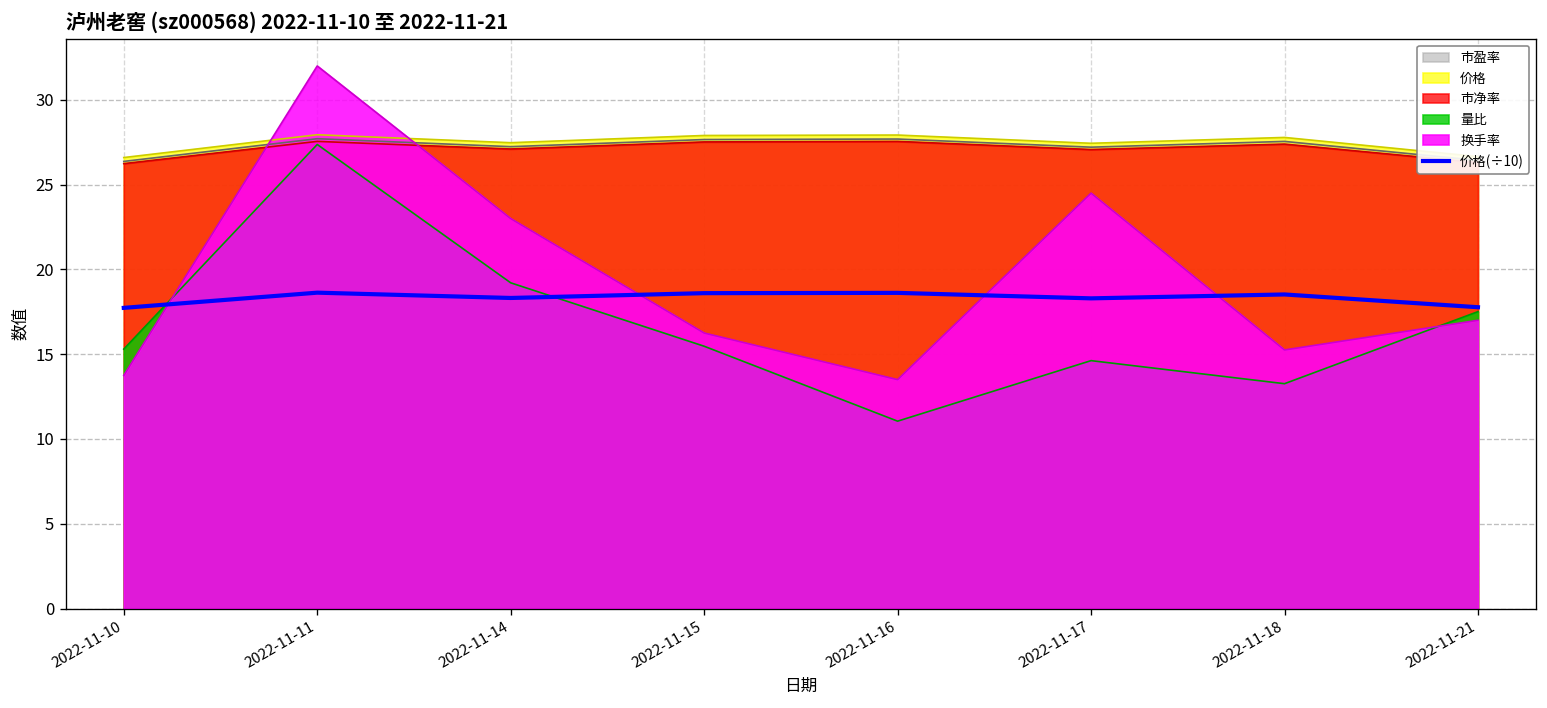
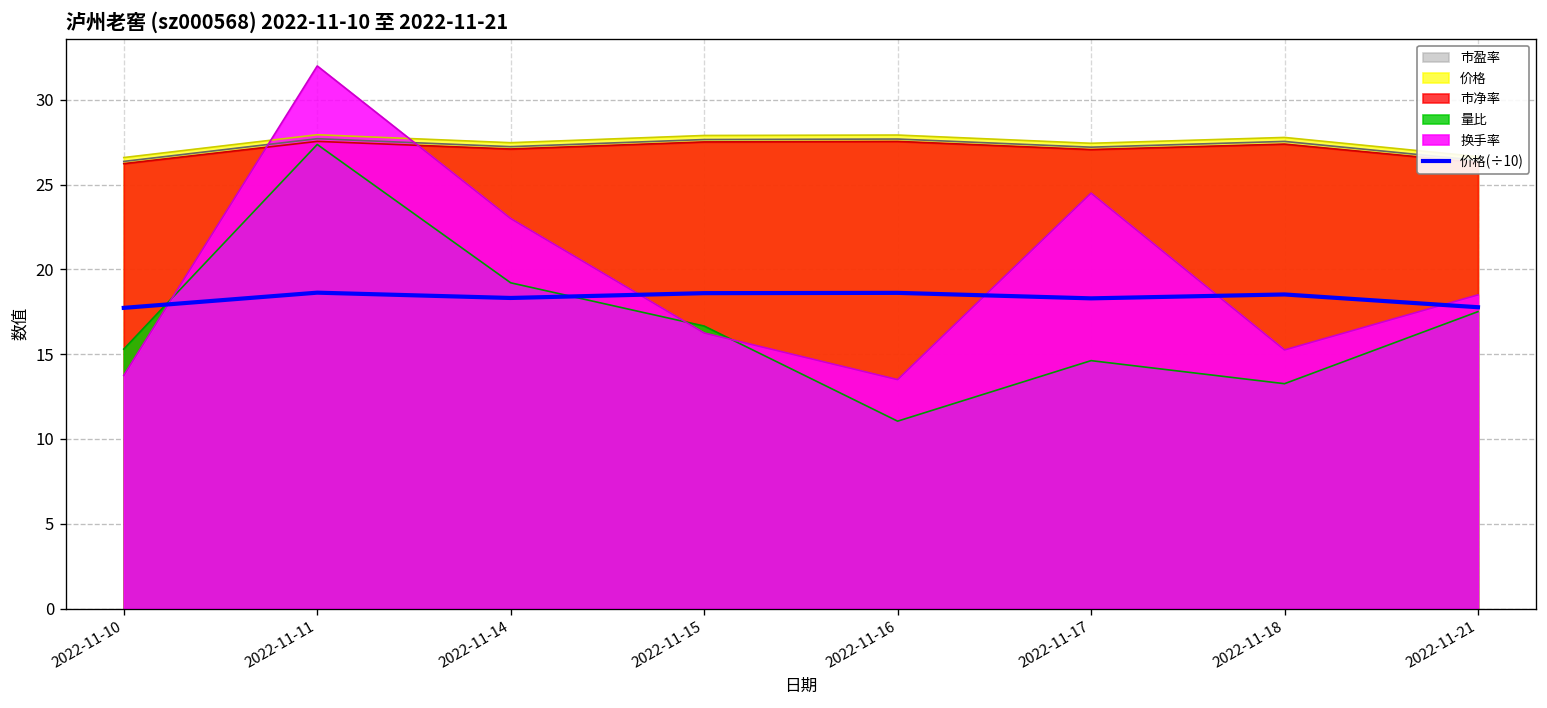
量比, 2022-11-15: 15.5 -> 16.7
换手率, 2022-11-21: 17.0 -> 18.5
